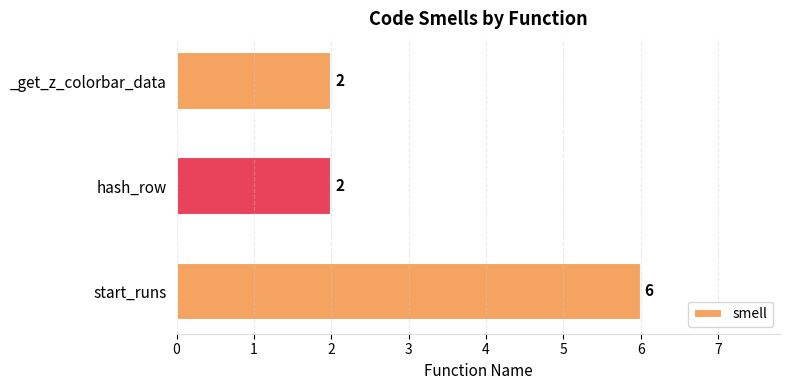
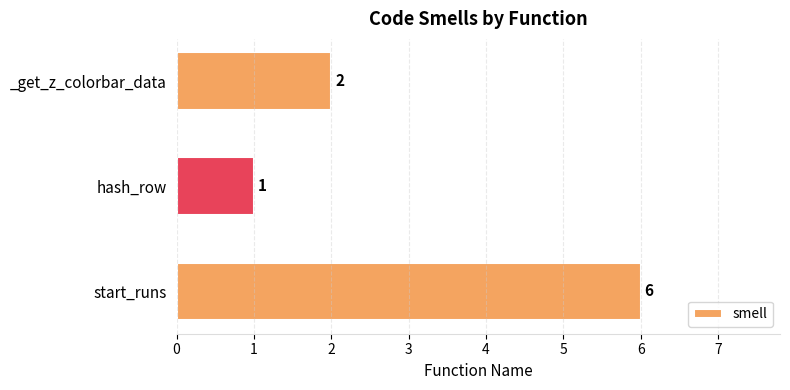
hash_row: 2 -> 1
